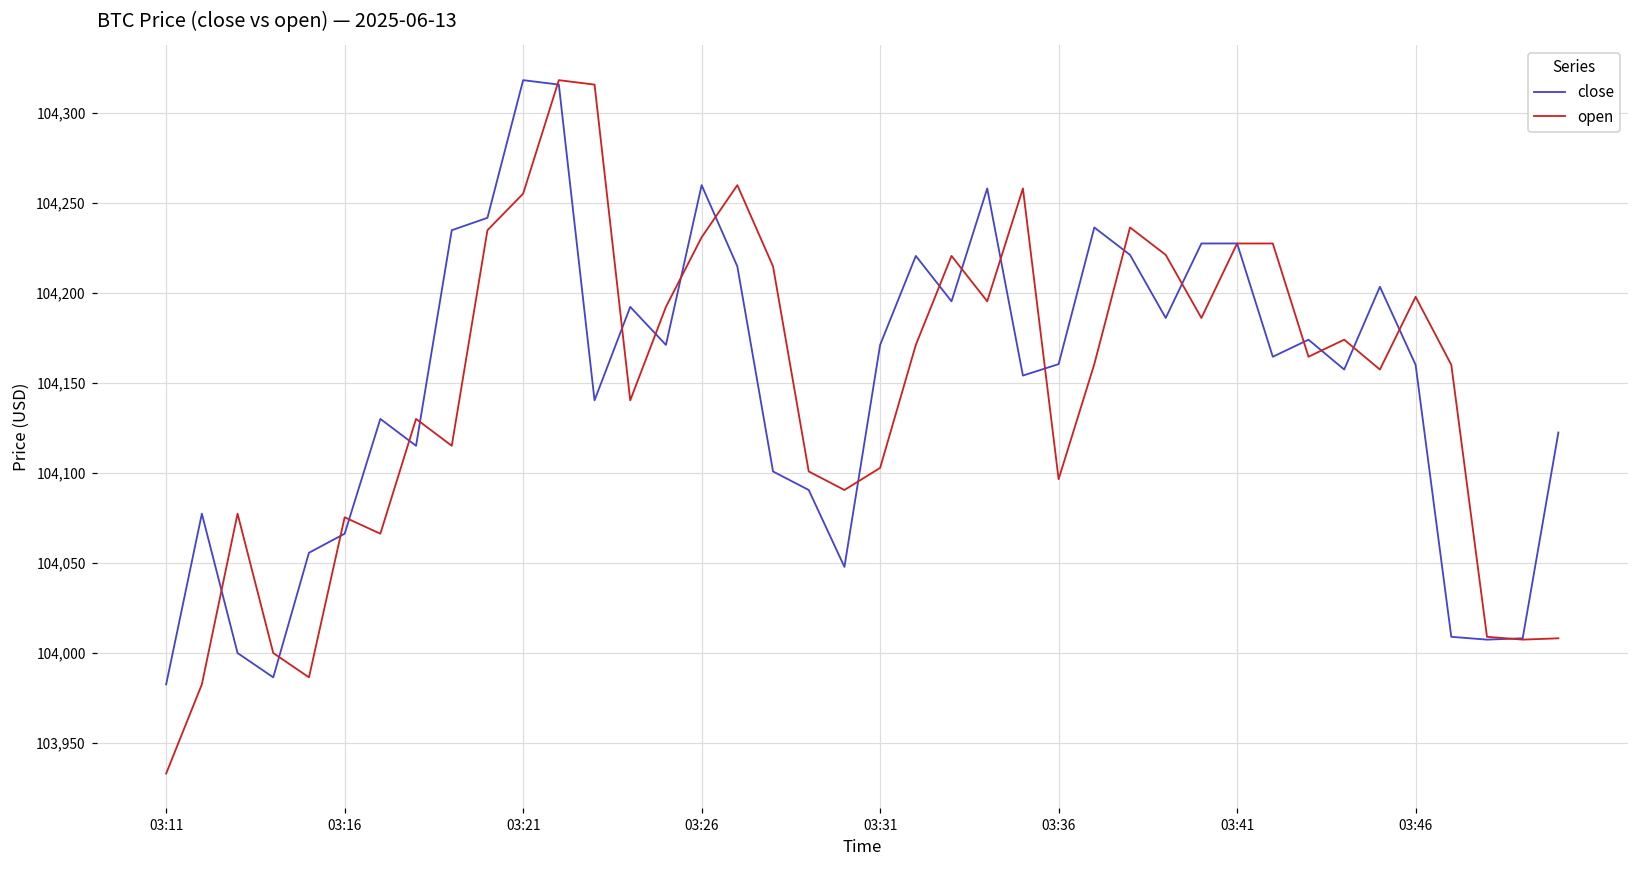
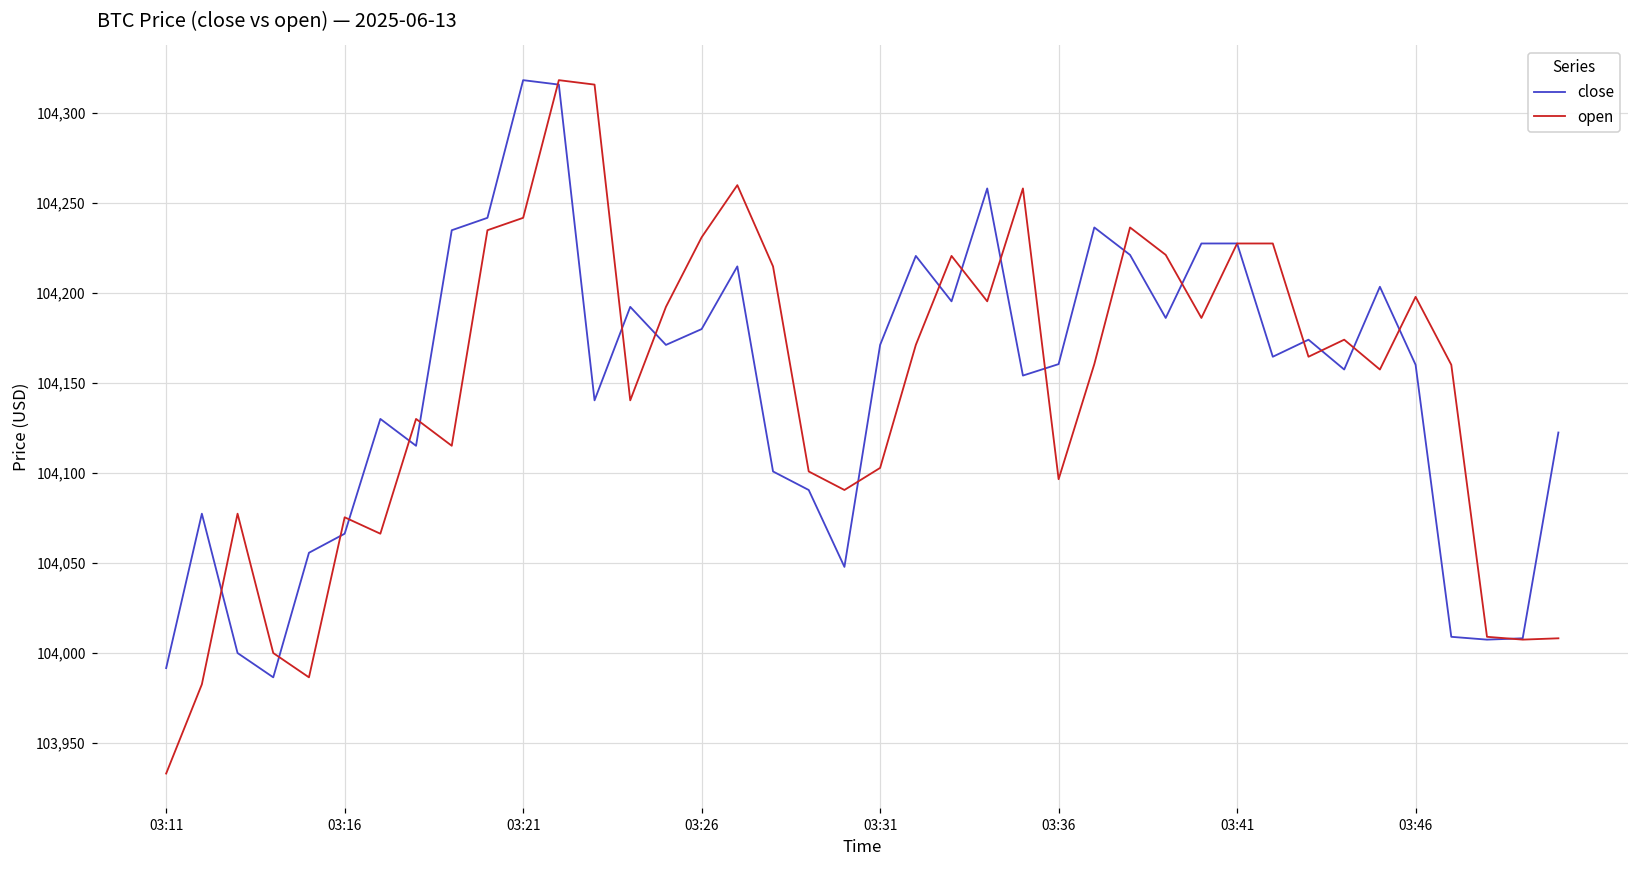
close, 03:11: 103,983 -> 103,992
open, 03:21: 104,255 -> 104,242
close, 03:26: 104,260 -> 104,180
